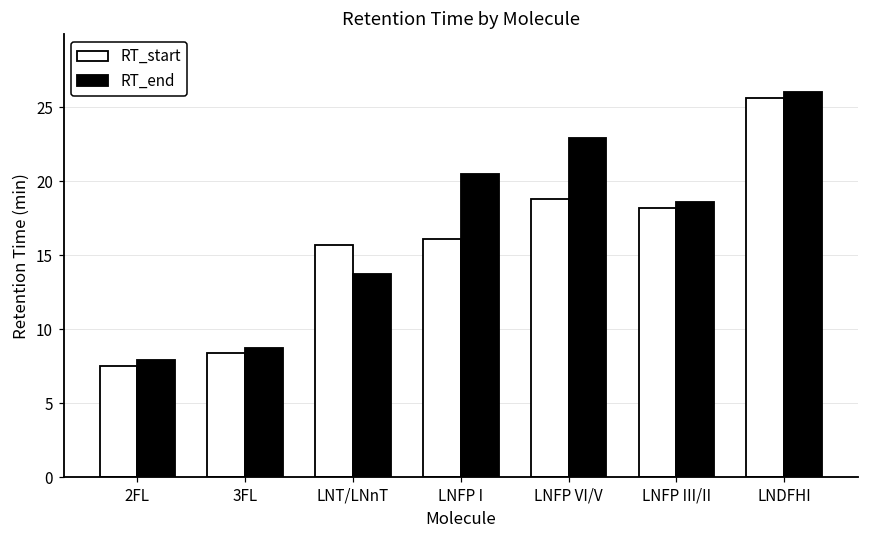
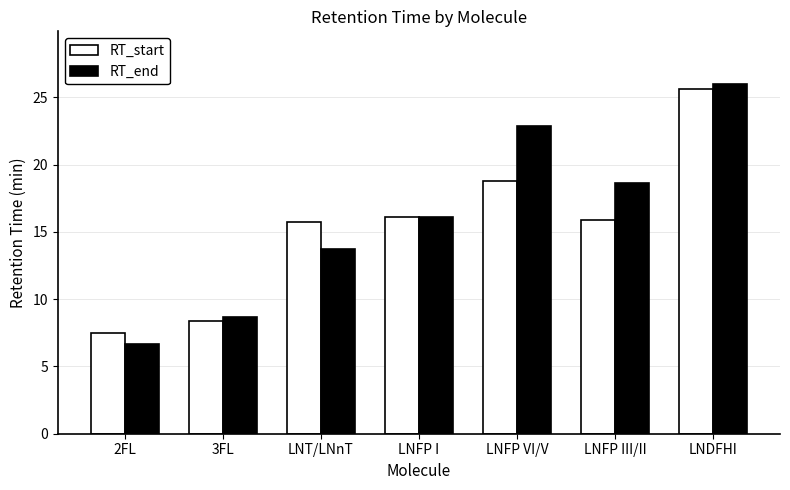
RT_end, 2FL: 7.9 -> 6.7
RT_end, LNFP I: 20.5 -> 16.1
RT_start, LNFP III/II: 18.2 -> 15.9
